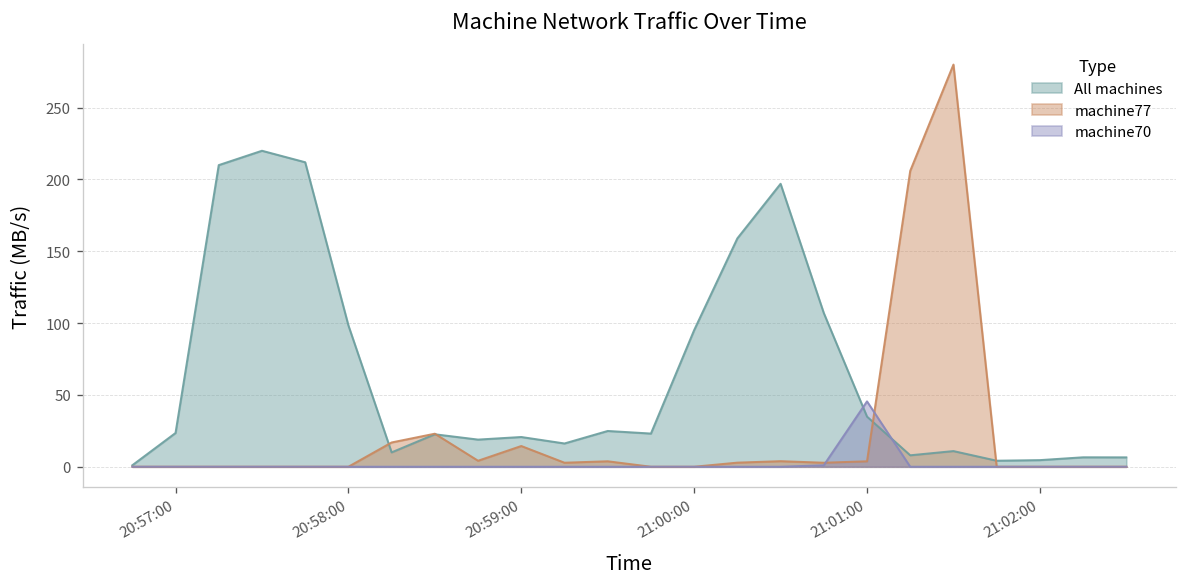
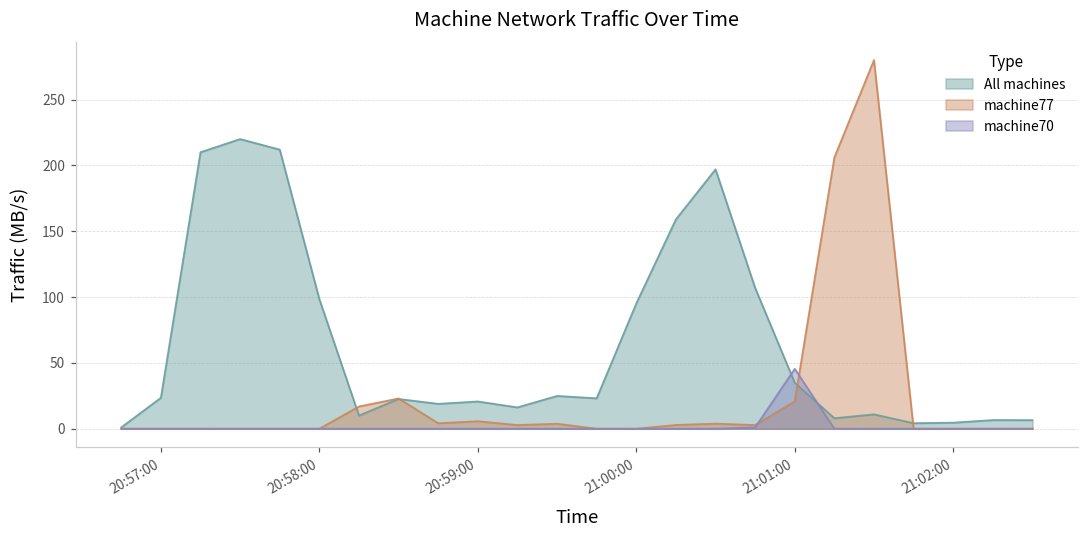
machine77, 20:59:00: 14 -> 6
machine77, 21:01:00: 4 -> 21
